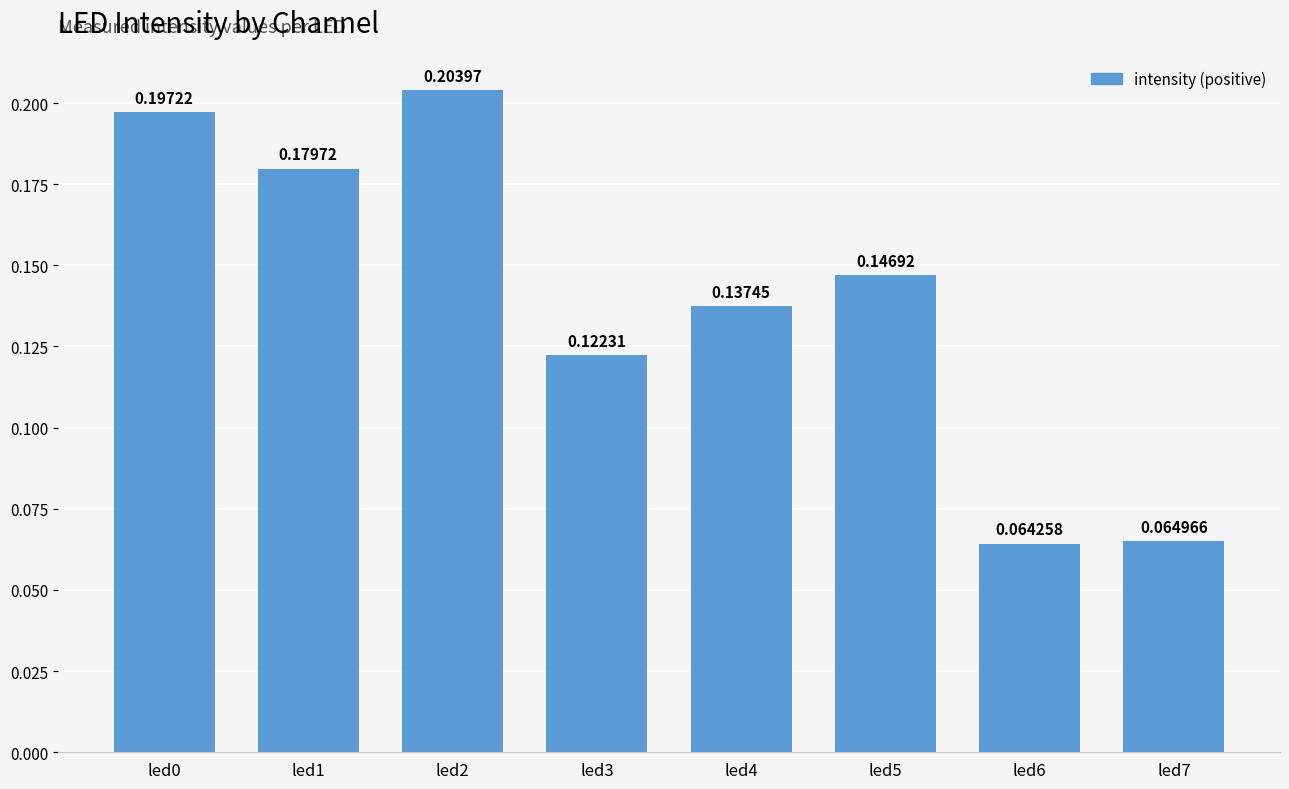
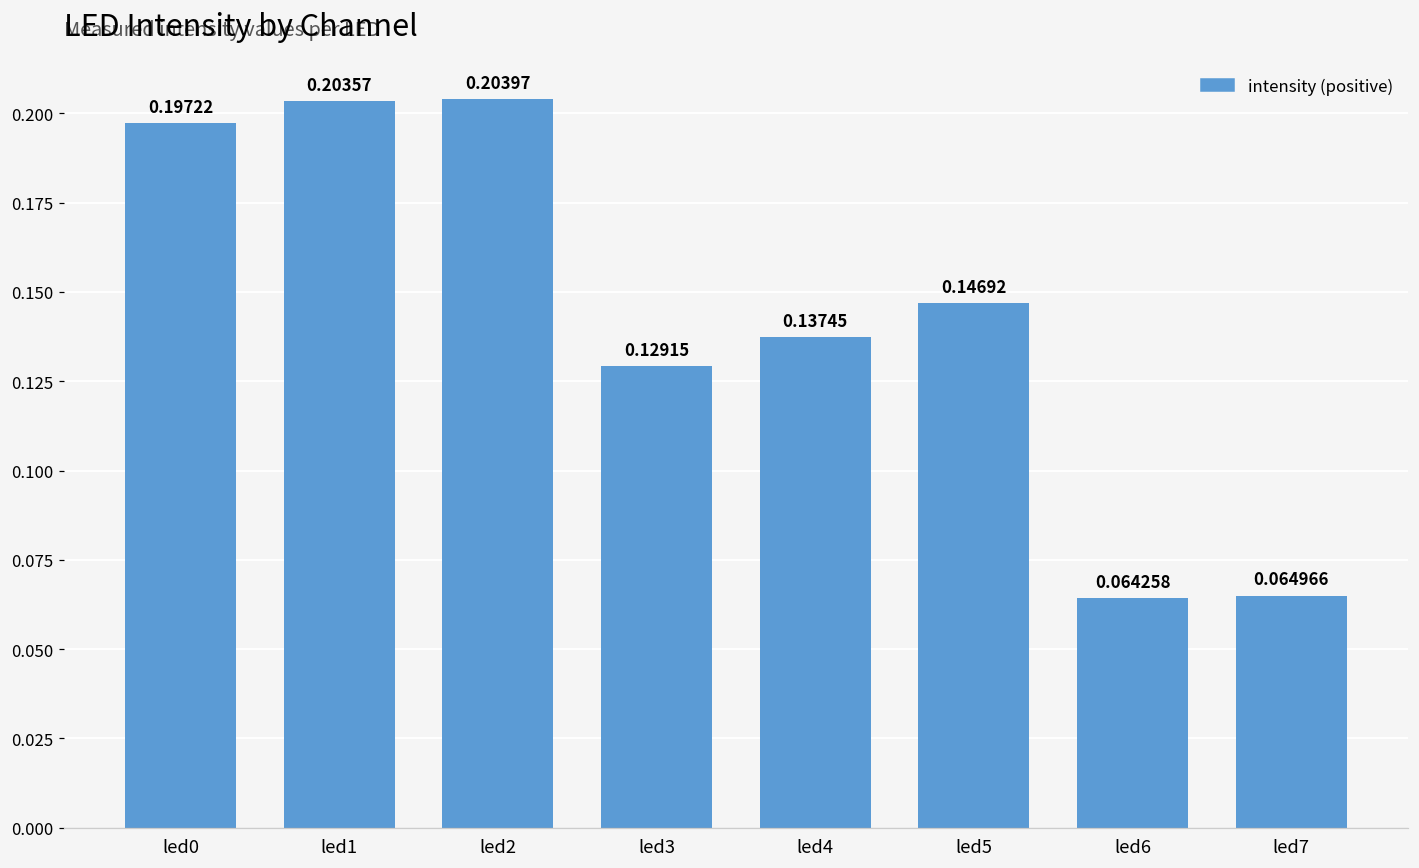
led1: 0.17972 -> 0.20357
led3: 0.12231 -> 0.12915
